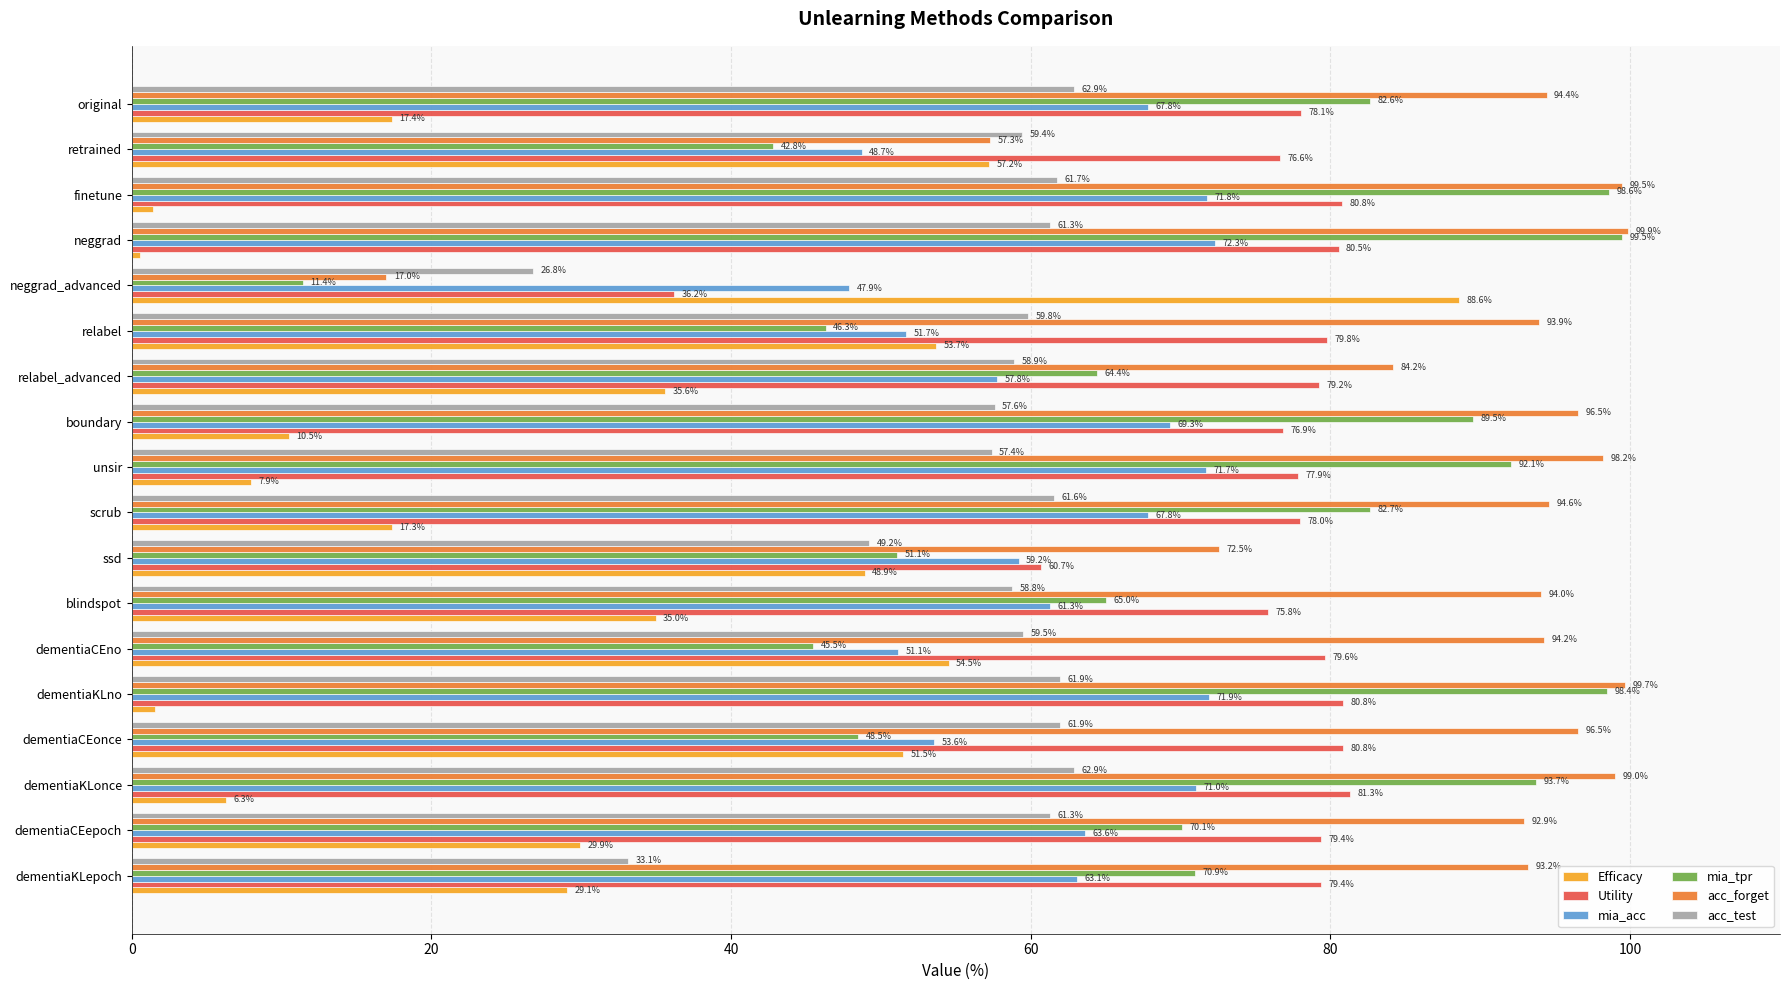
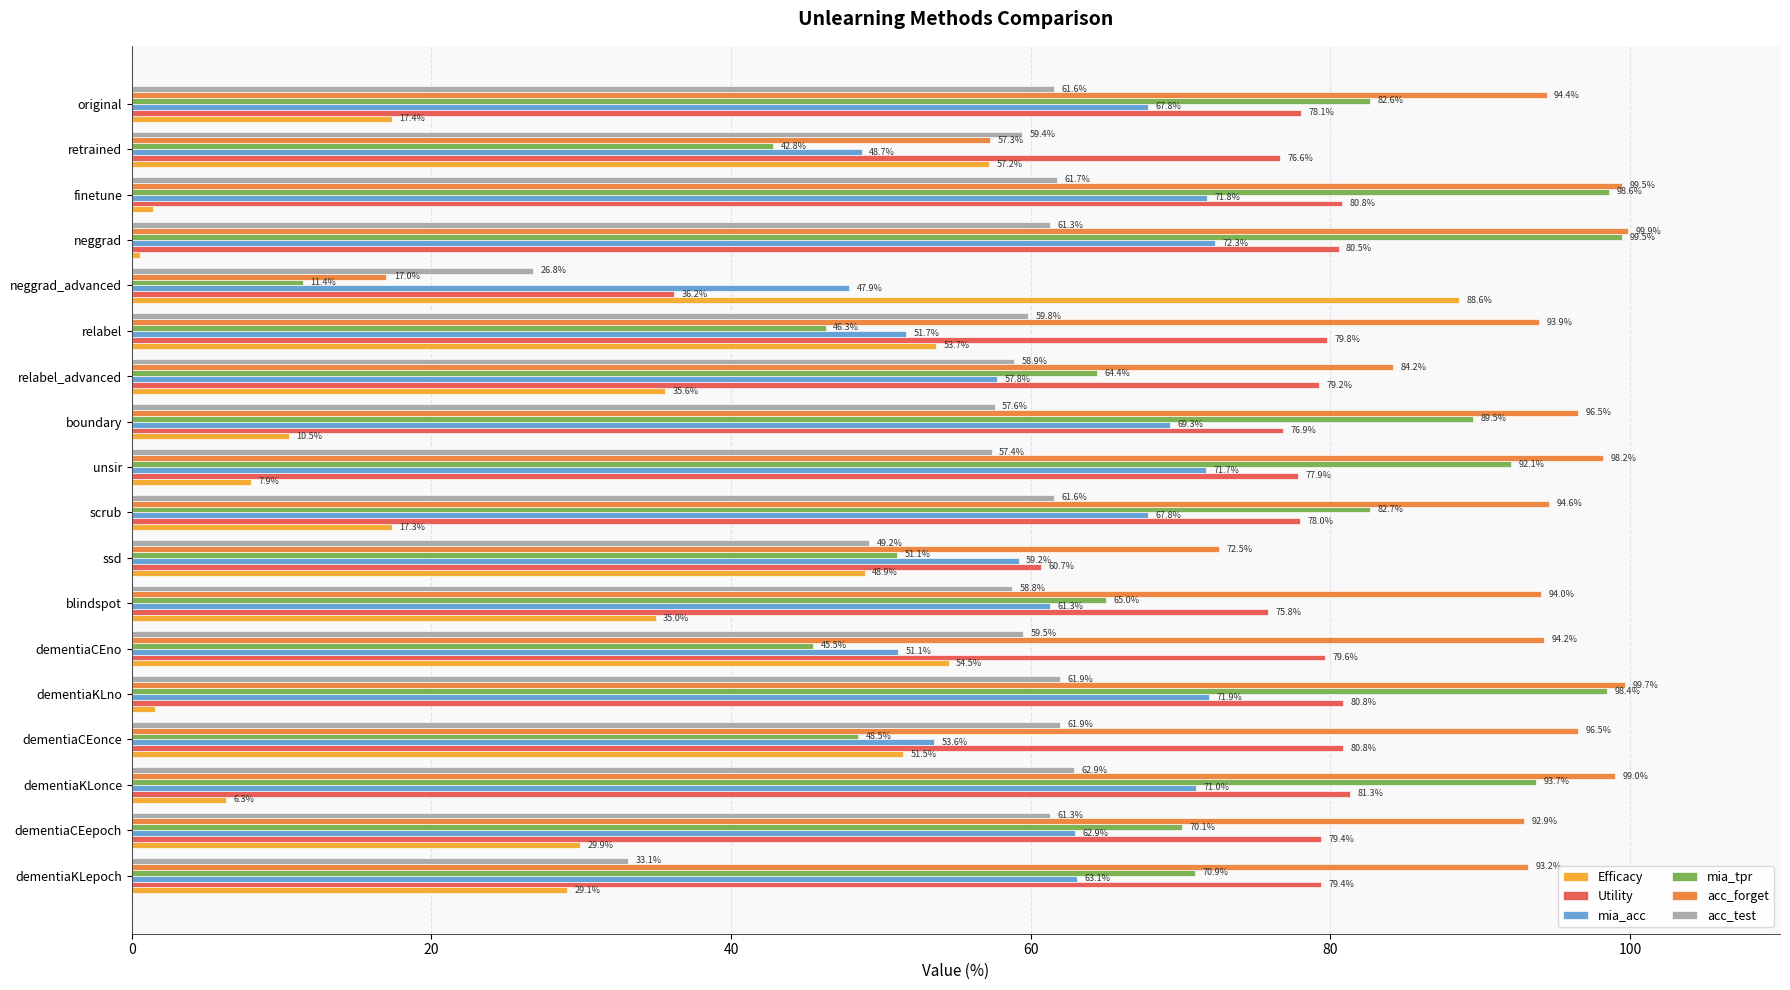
acc_test, original: 62.9% -> 61.6%
mia_acc, dementiaCEepoch: 63.6% -> 62.9%
